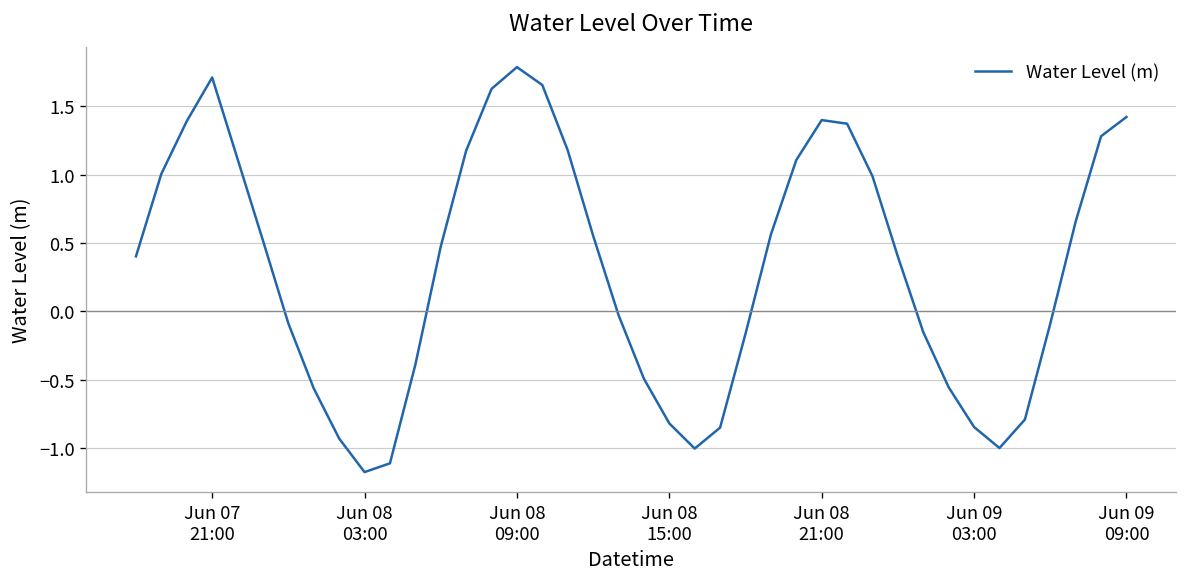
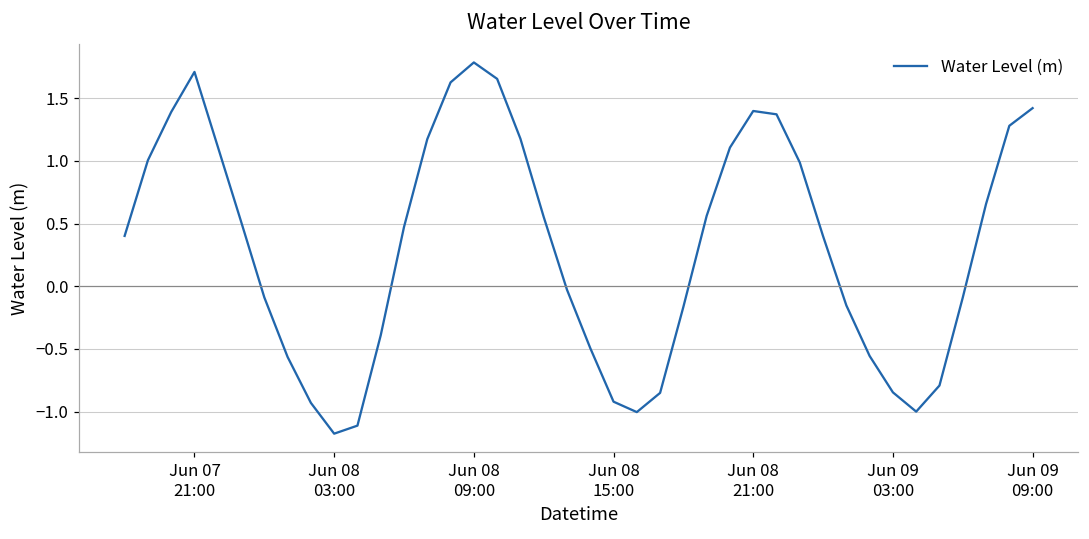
Jun 08 15:00: -0.82 -> -0.92
